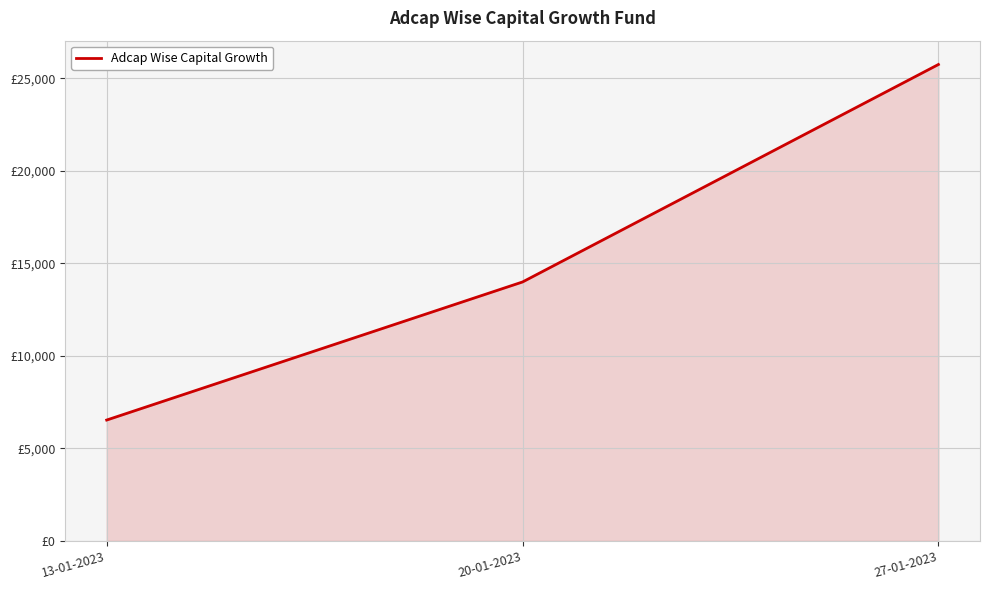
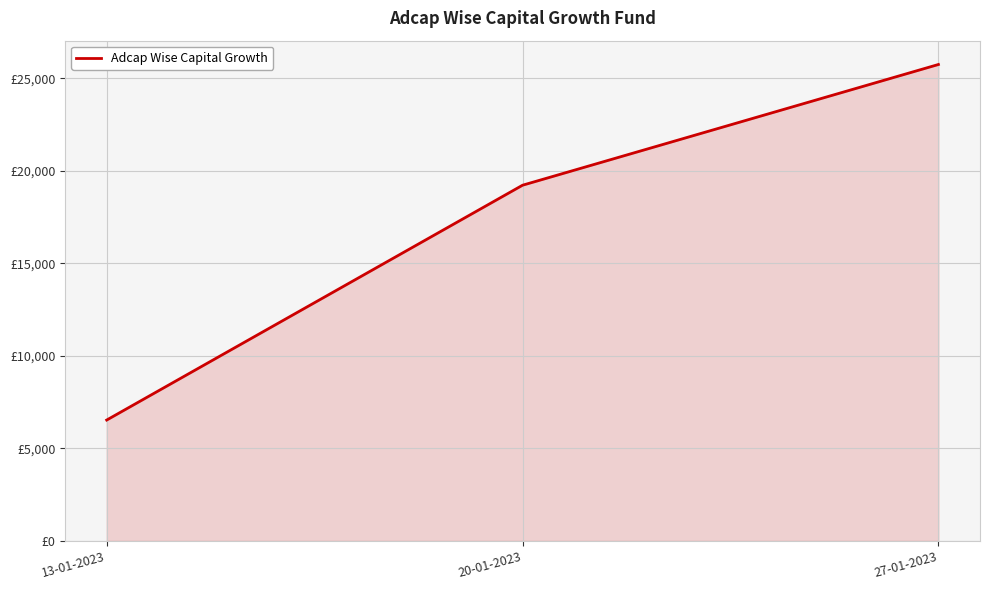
20-01-2023: £14,000 -> £19,200
